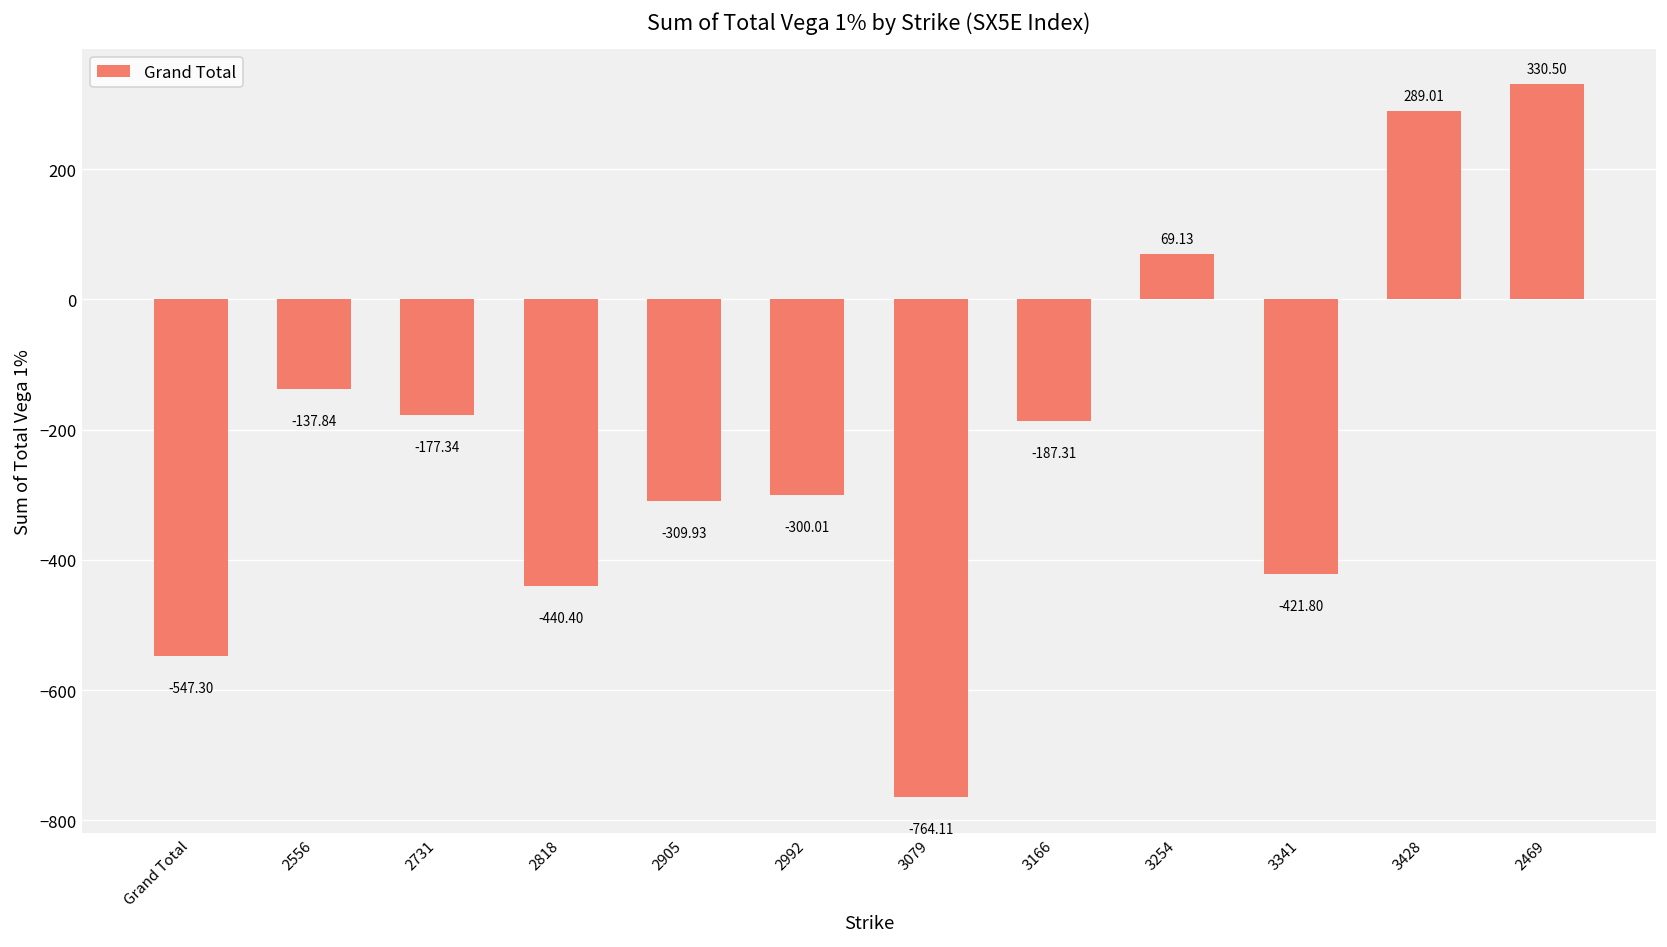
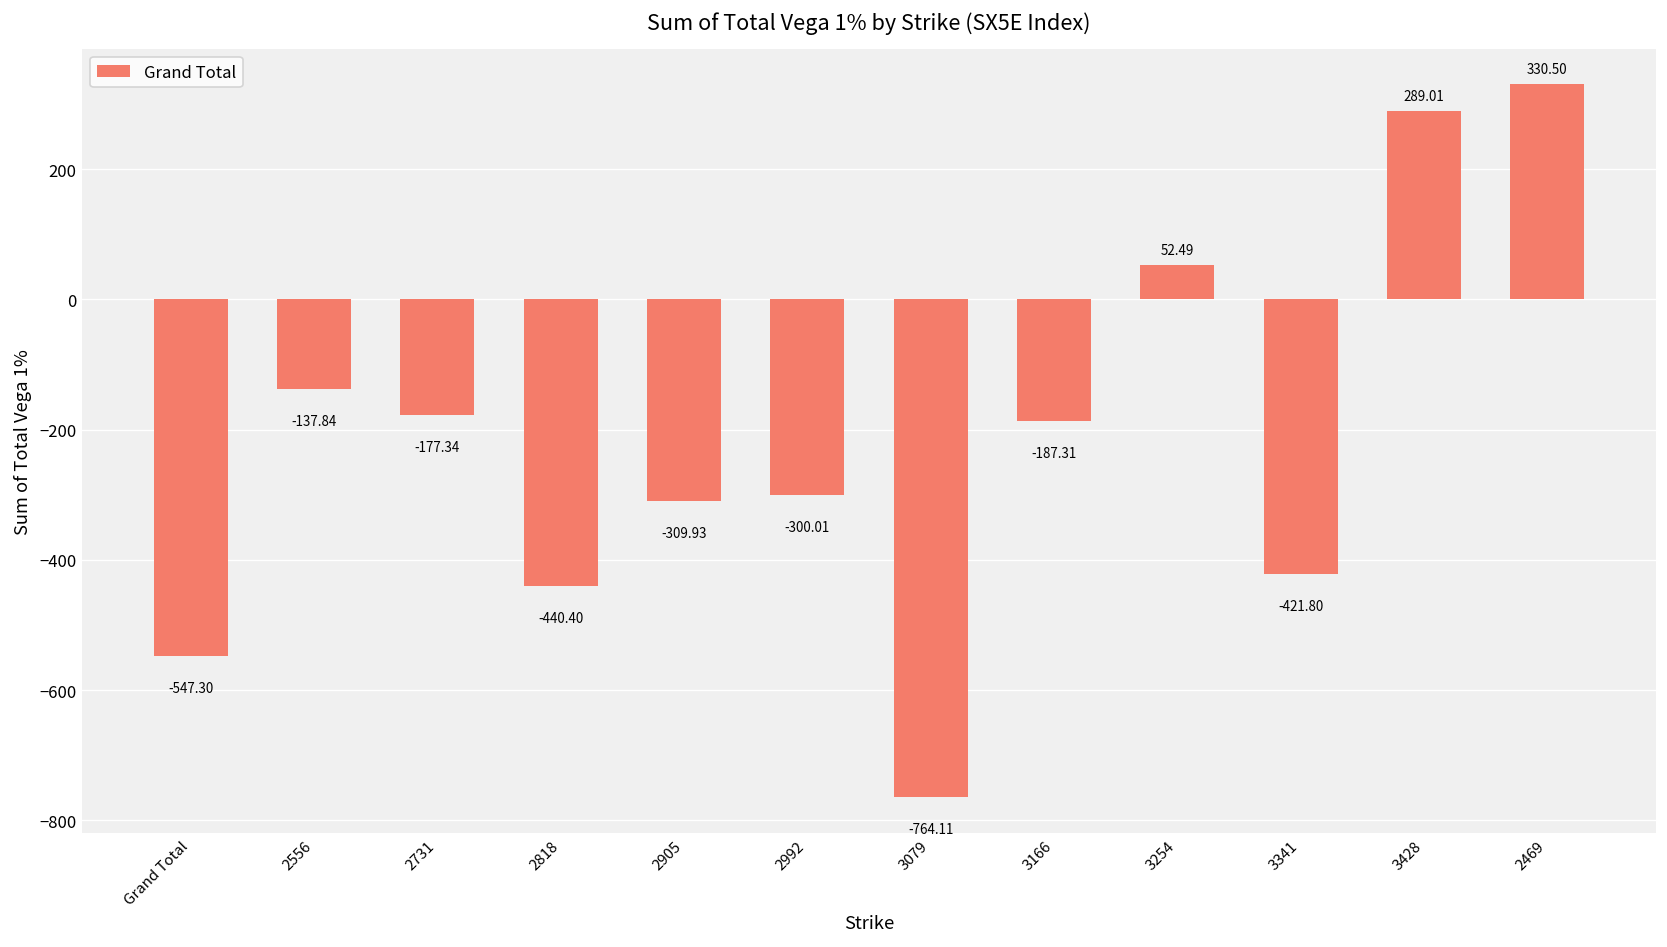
3254: 69.13 -> 52.49
